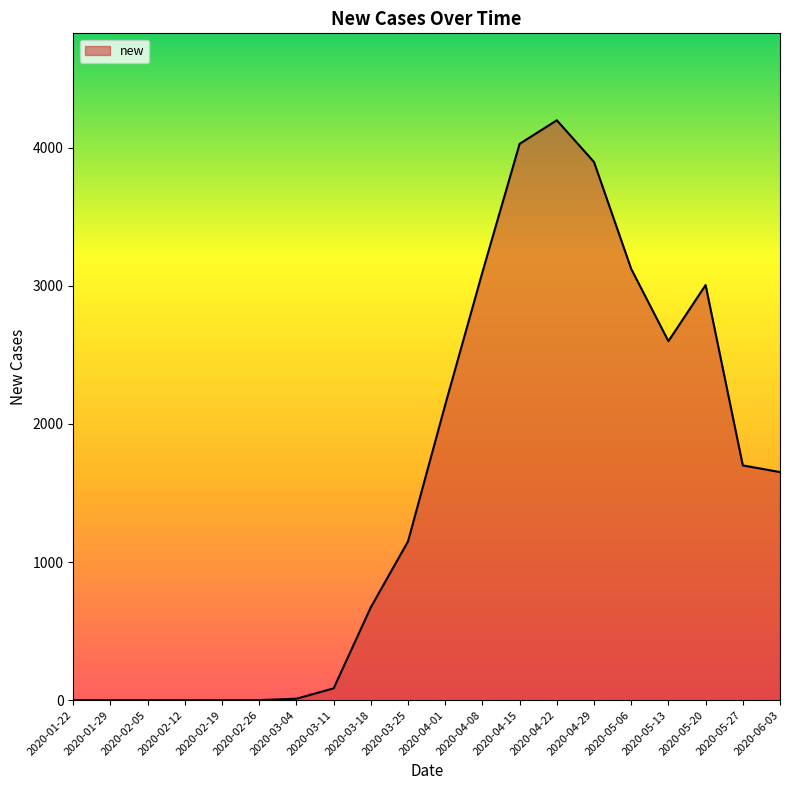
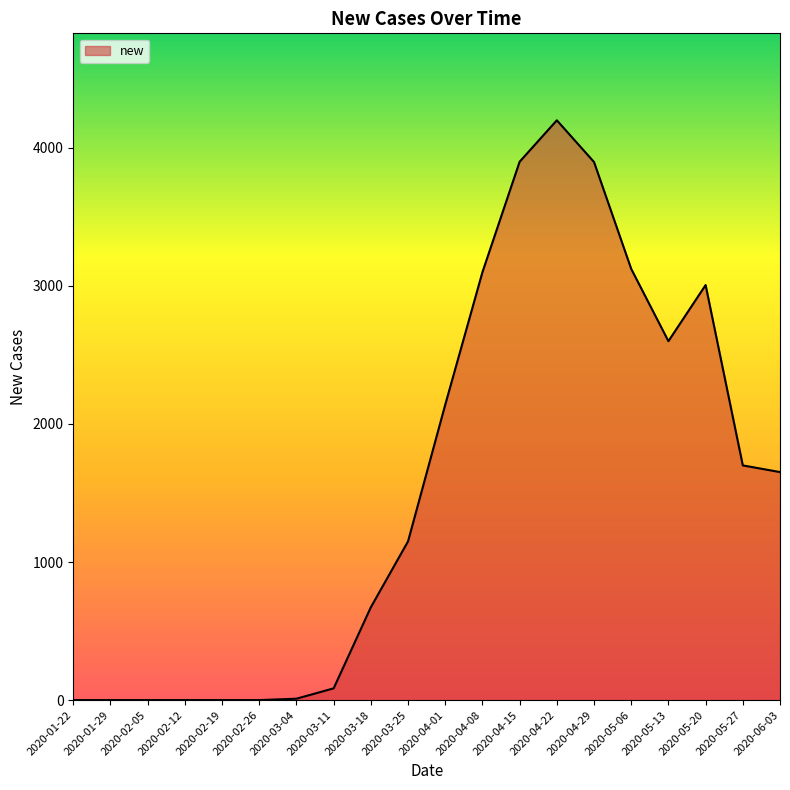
2020-04-15: 4030 -> 3900
